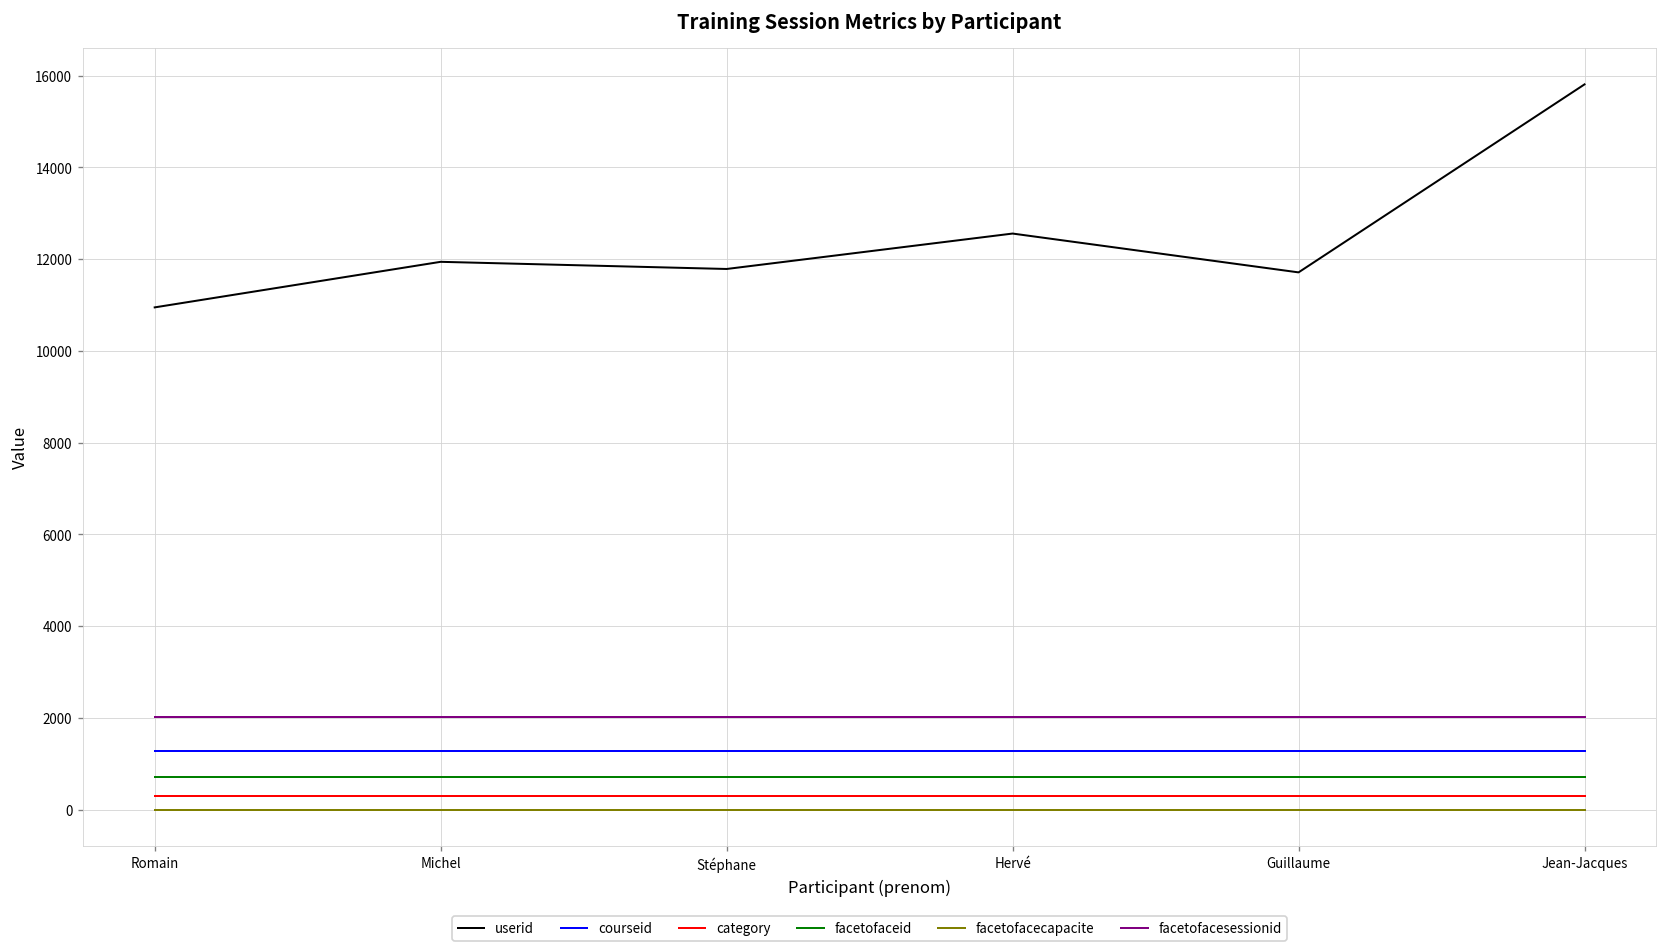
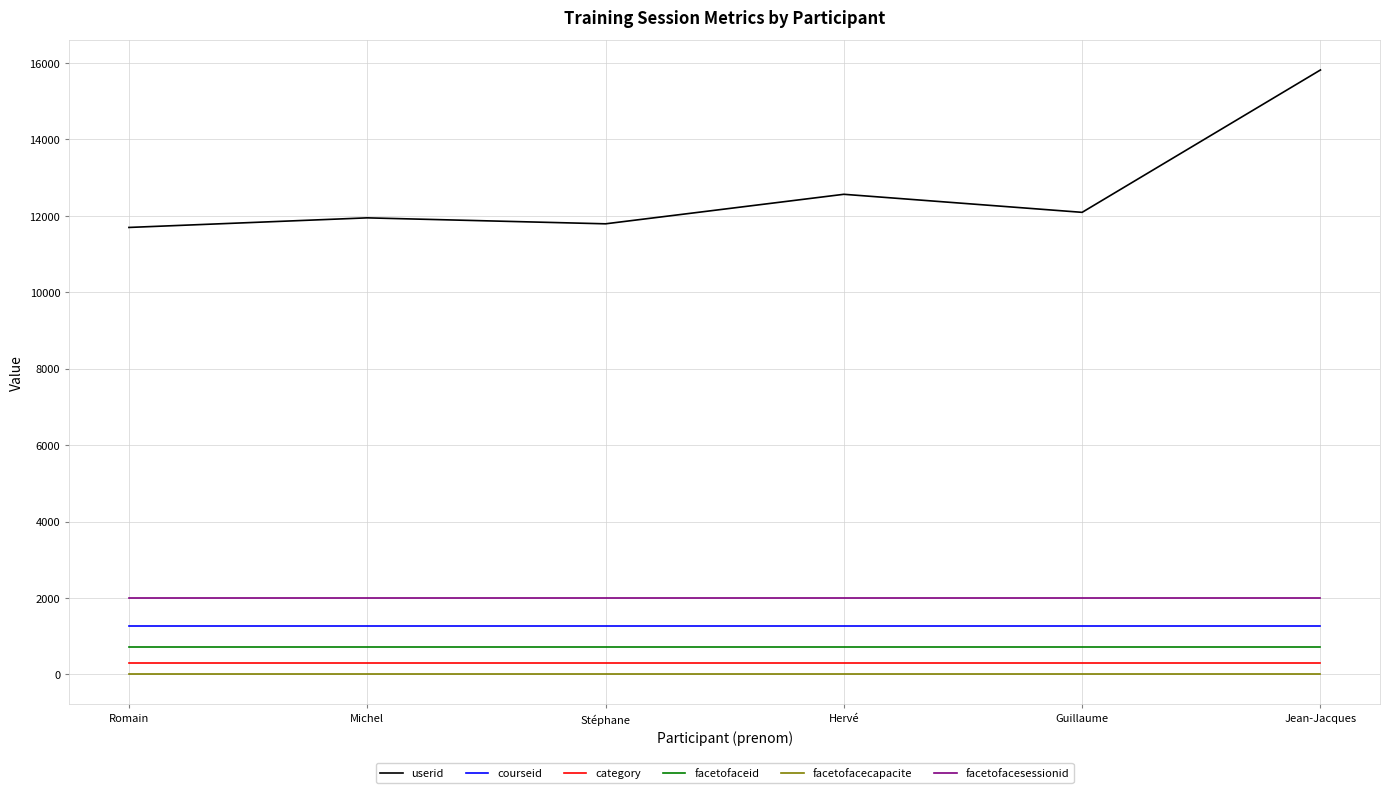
userid, Romain: 10900 -> 11700
userid, Guillaume: 11700 -> 12100
